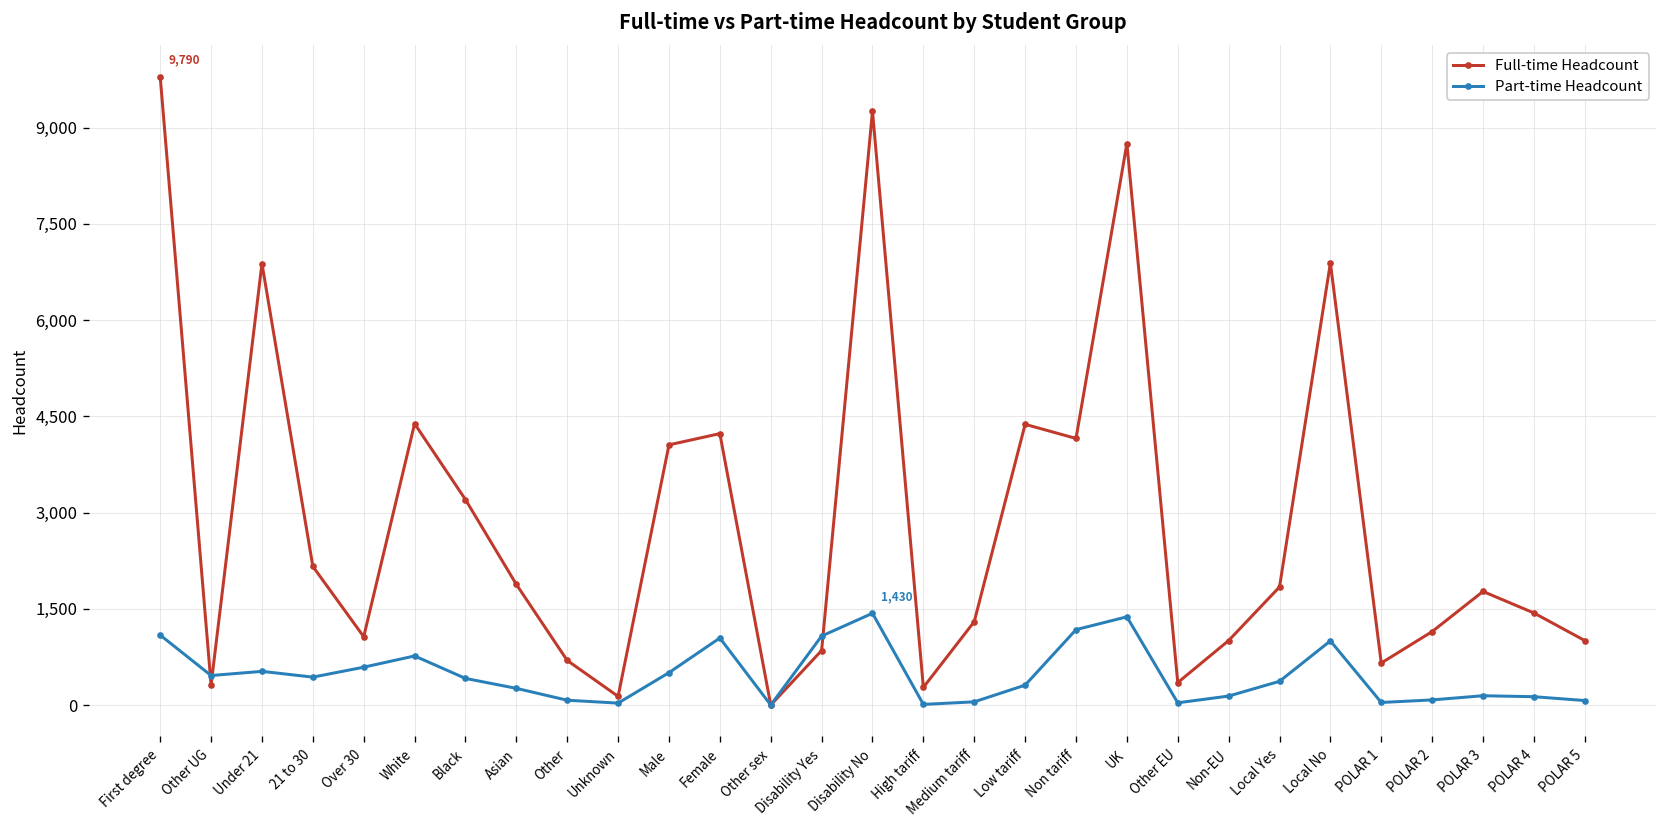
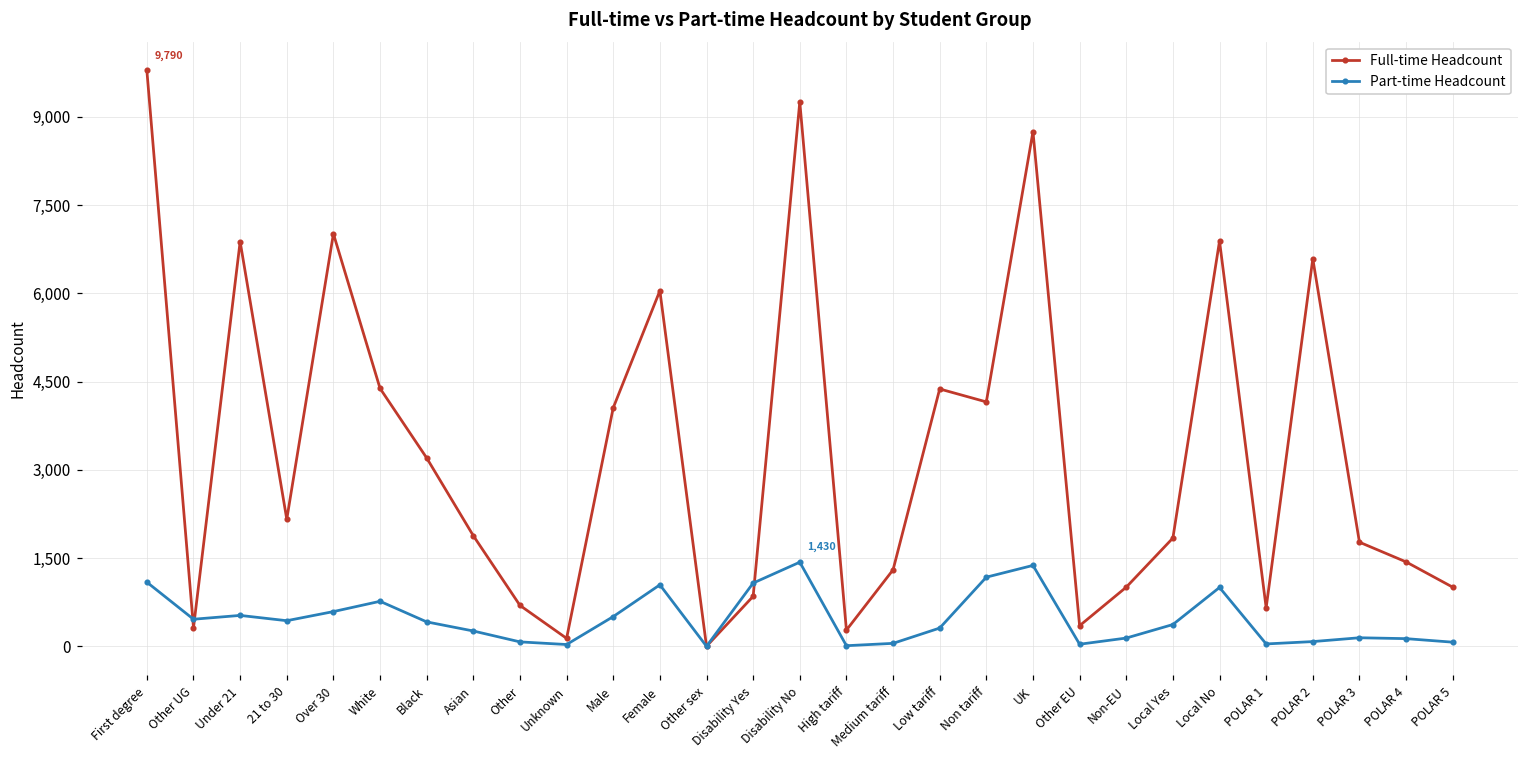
Full-time Headcount, Over 30: 1,100 -> 7,000
Full-time Headcount, Female: 4,200 -> 6,000
Full-time Headcount, POLAR 2: 1,100 -> 6,600
